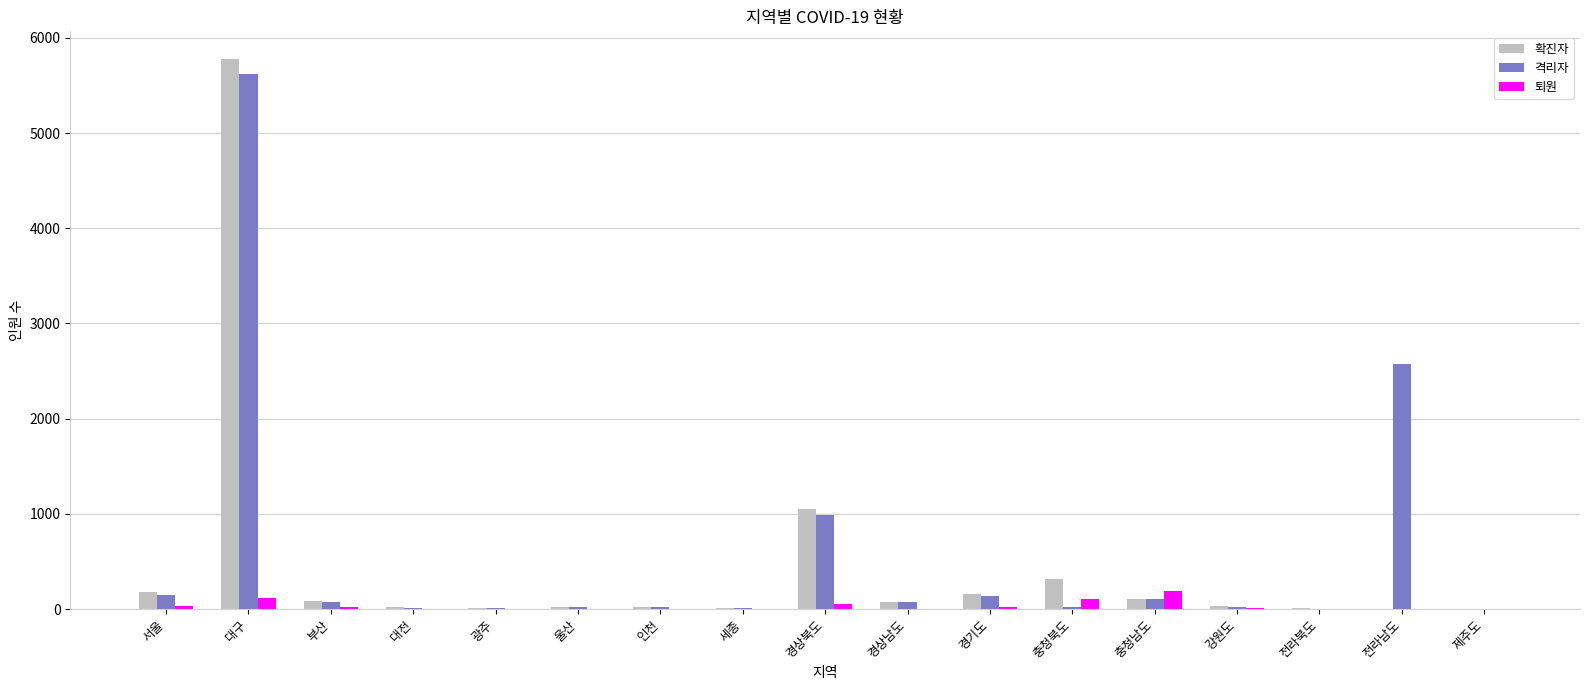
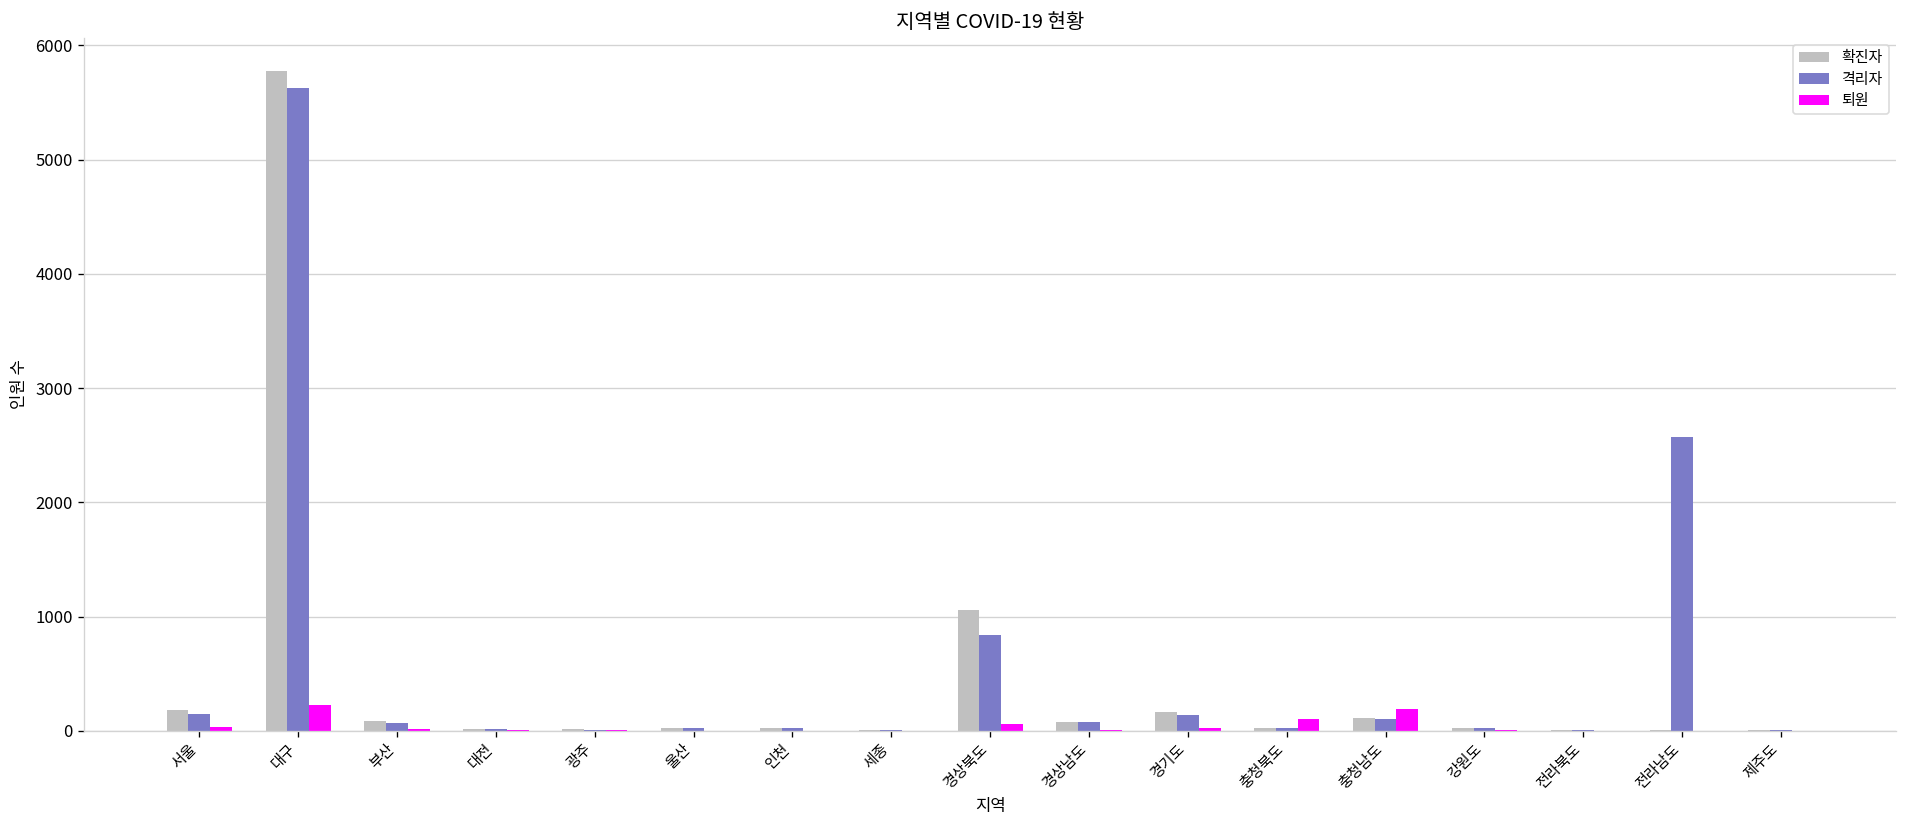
퇴원, 대구: 100 -> 200
격리자, 경상북도: 1000 -> 800
확진자, 충청북도: 300 -> 0
